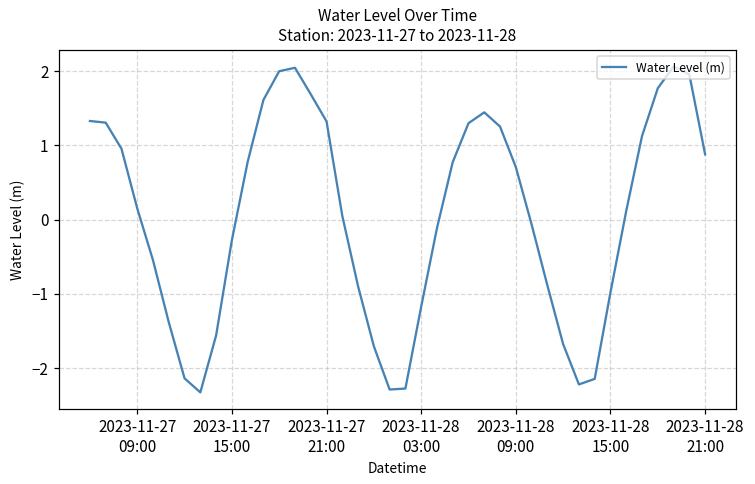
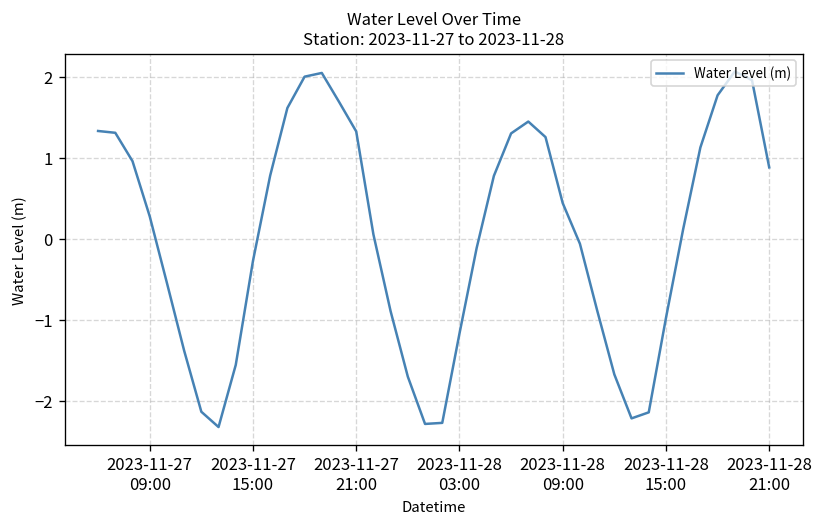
2023-11-27 09:00: 0.2 -> 0.3
2023-11-28 09:00: 0.7 -> 0.4
